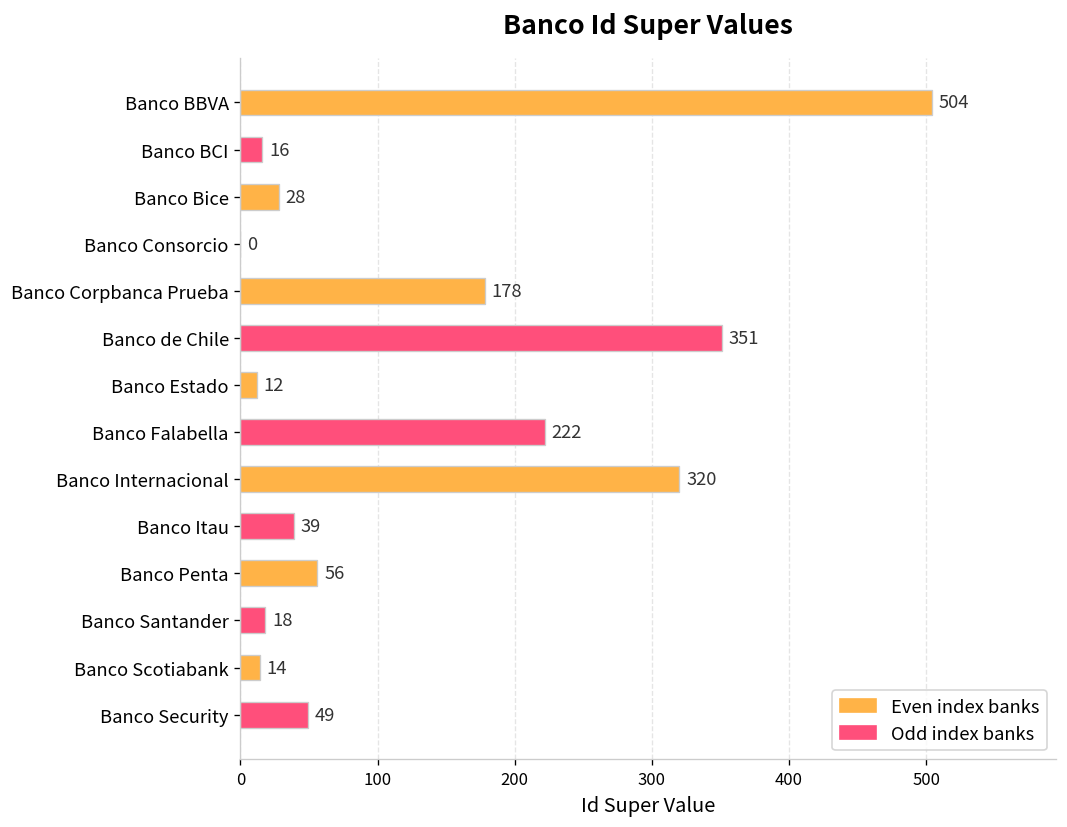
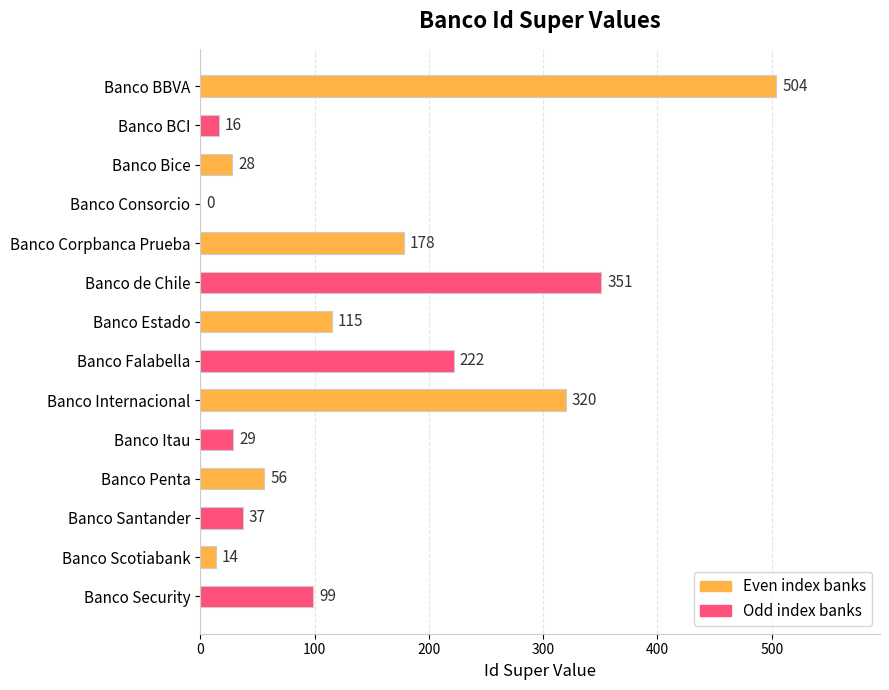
Banco Estado: 12 -> 115
Banco Itau: 39 -> 29
Banco Santander: 18 -> 37
Banco Security: 49 -> 99
